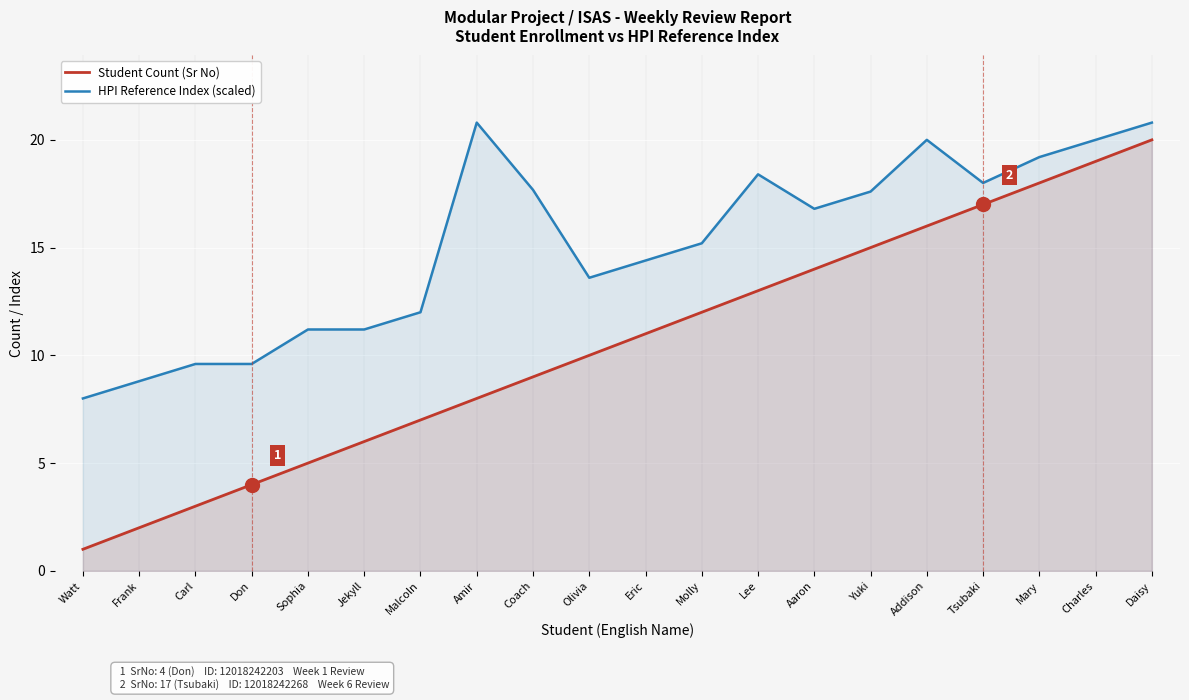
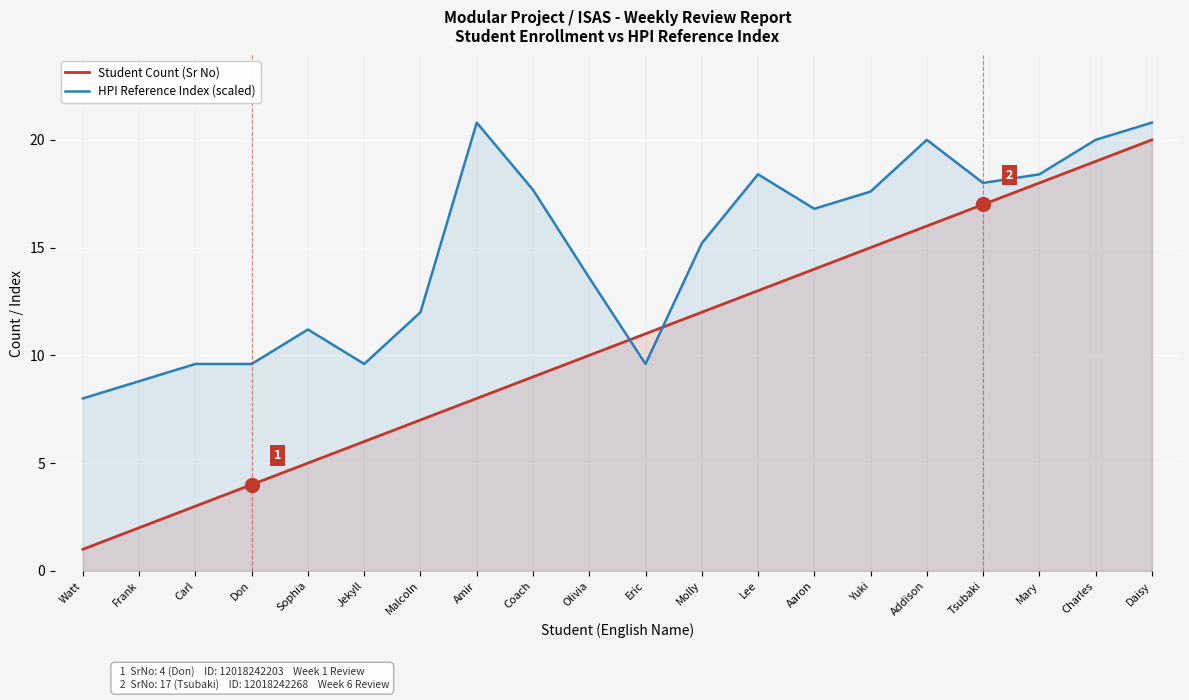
HPI Reference Index (scaled), Jekyll: 11.2 -> 9.6
HPI Reference Index (scaled), Eric: 14.4 -> 9.6
HPI Reference Index (scaled), Mary: 19.2 -> 18.4
